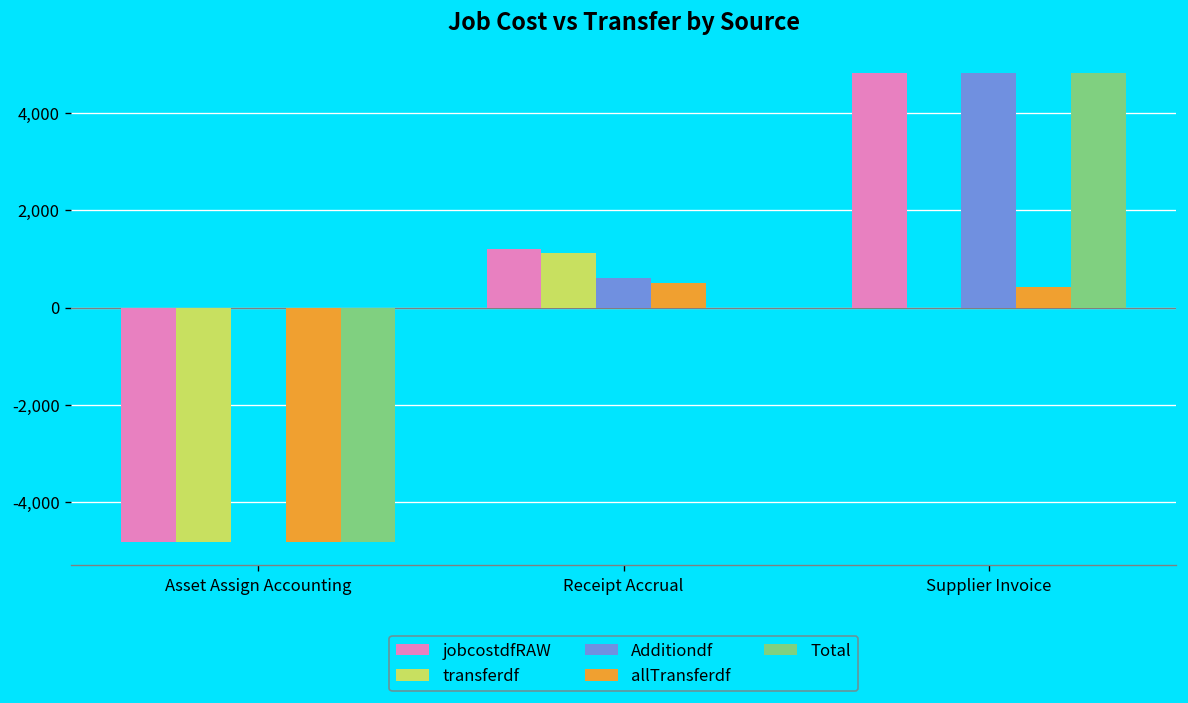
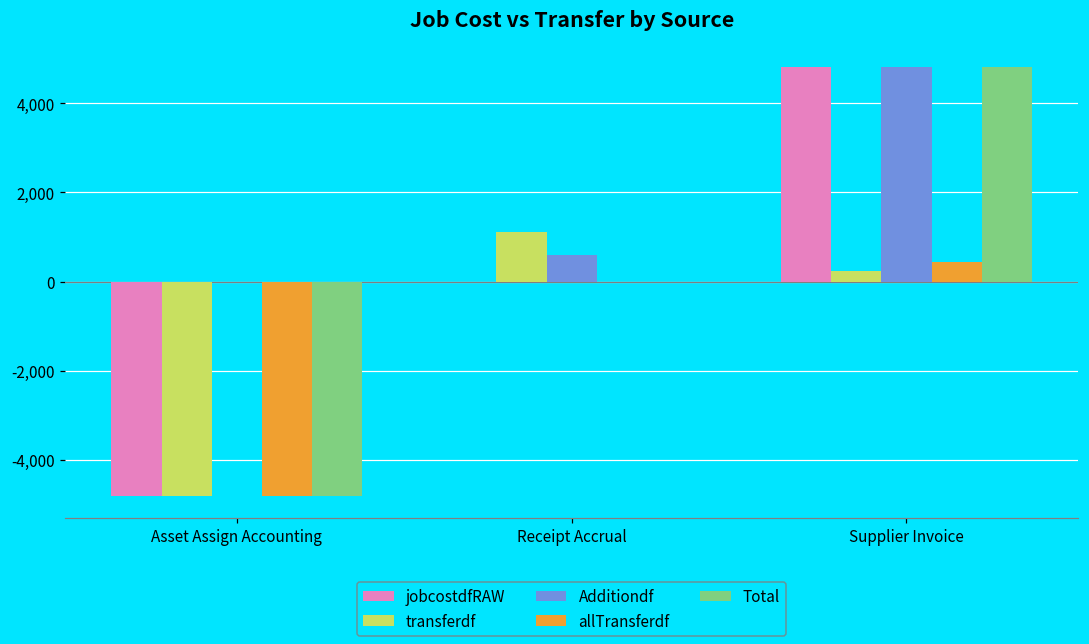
jobcostdfRAW, Receipt Accrual: 1,200 -> 0
allTransferdf, Receipt Accrual: 500 -> 0
transferdf, Supplier Invoice: 0 -> 200
